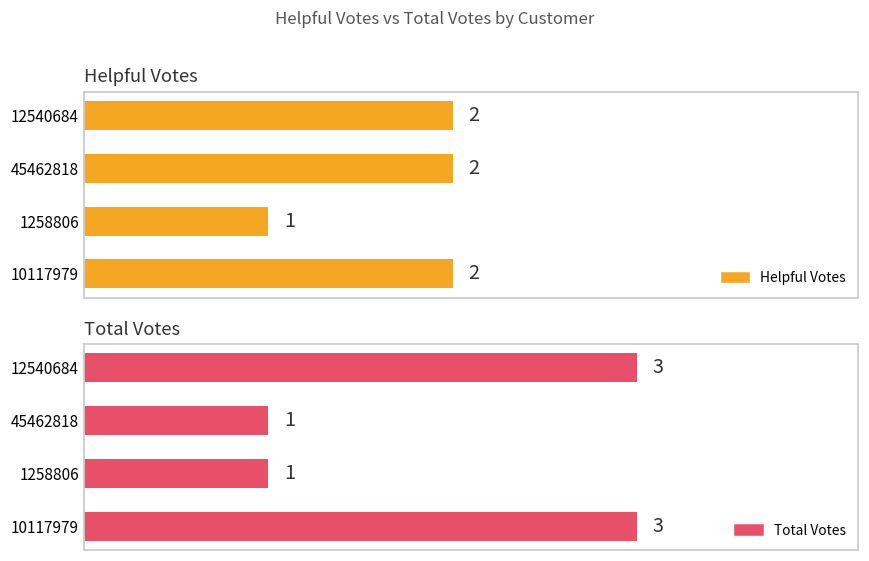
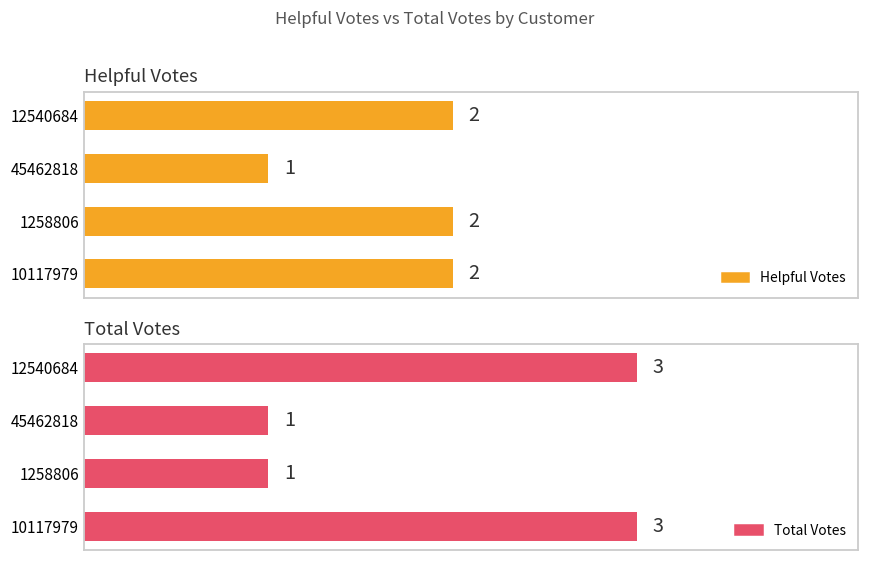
Helpful Votes, 45462818: 2 -> 1
Helpful Votes, 1258806: 1 -> 2
